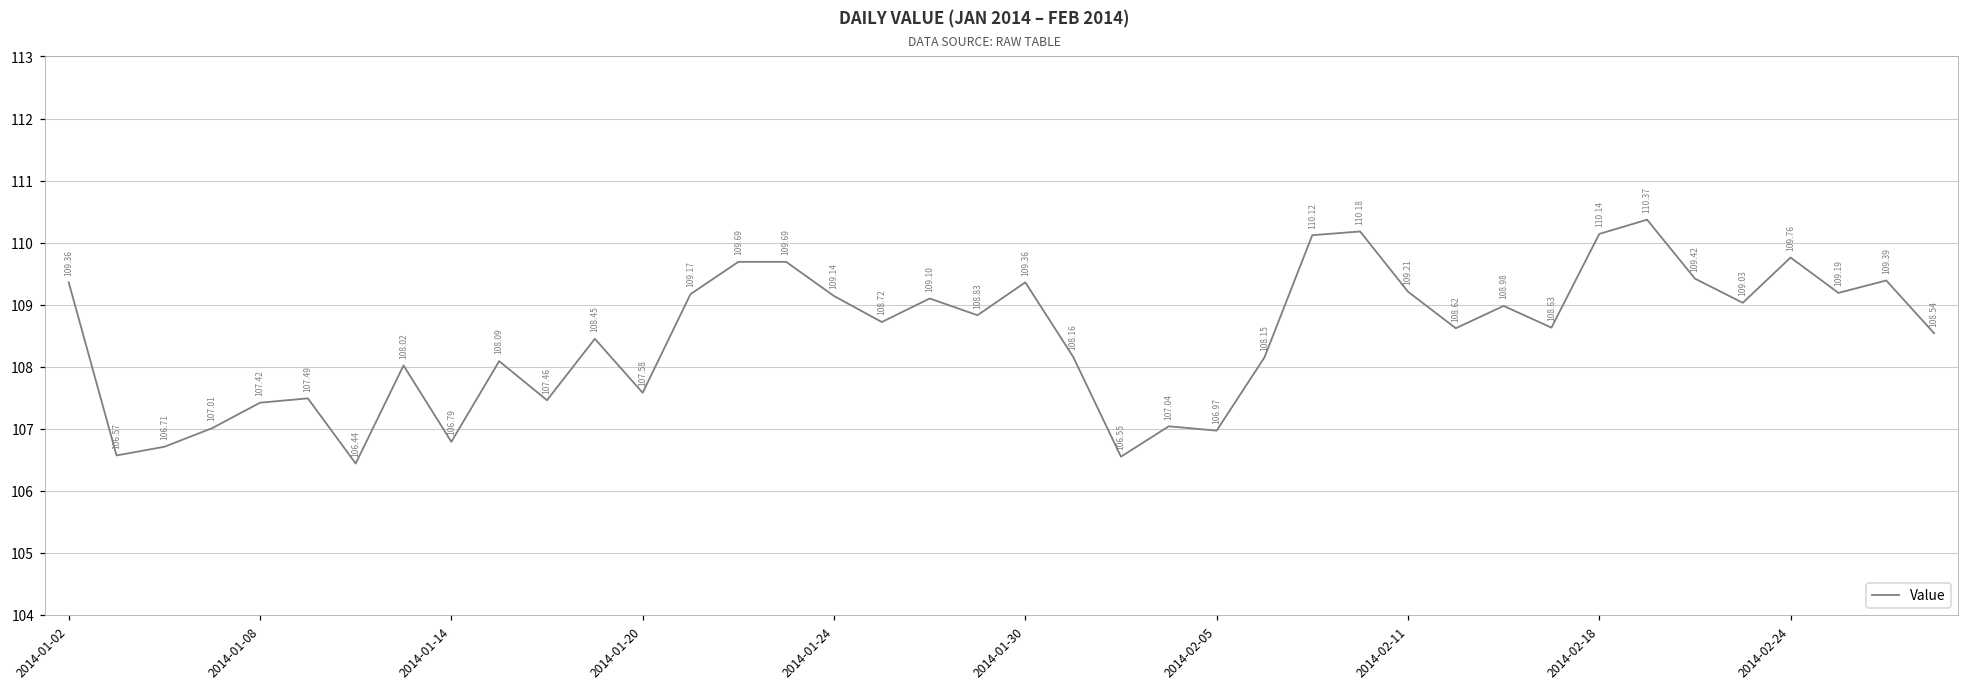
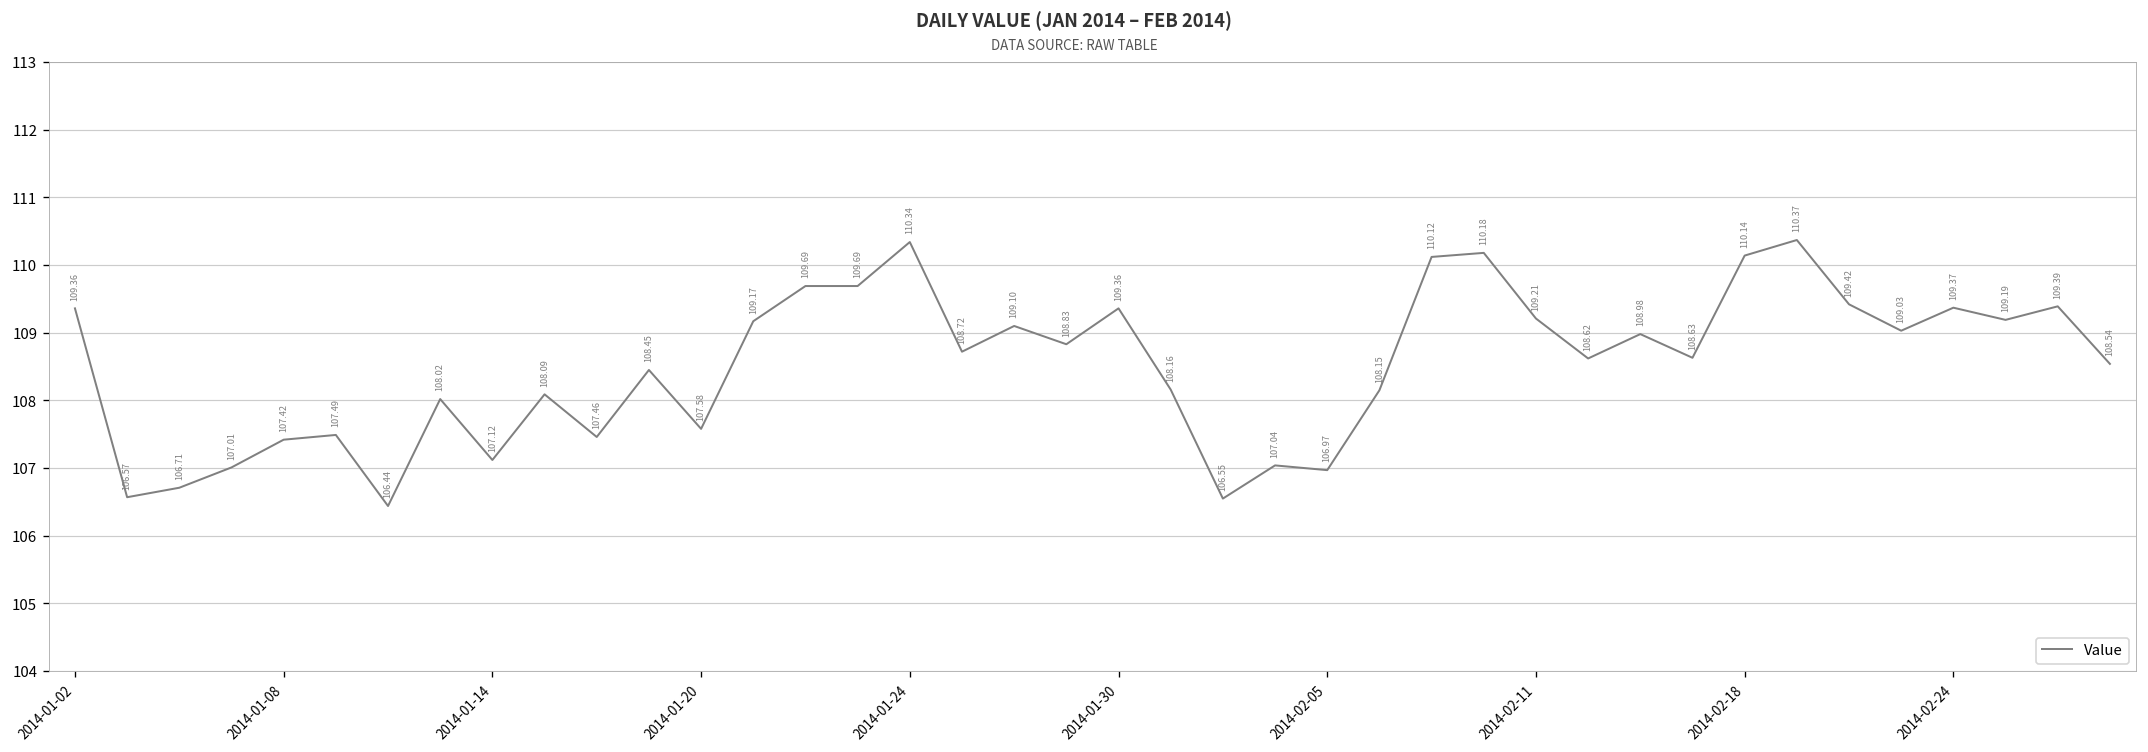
2014-01-14: 106.79 -> 107.12
2014-01-24: 109.14 -> 110.34
2014-02-24: 109.76 -> 109.37
